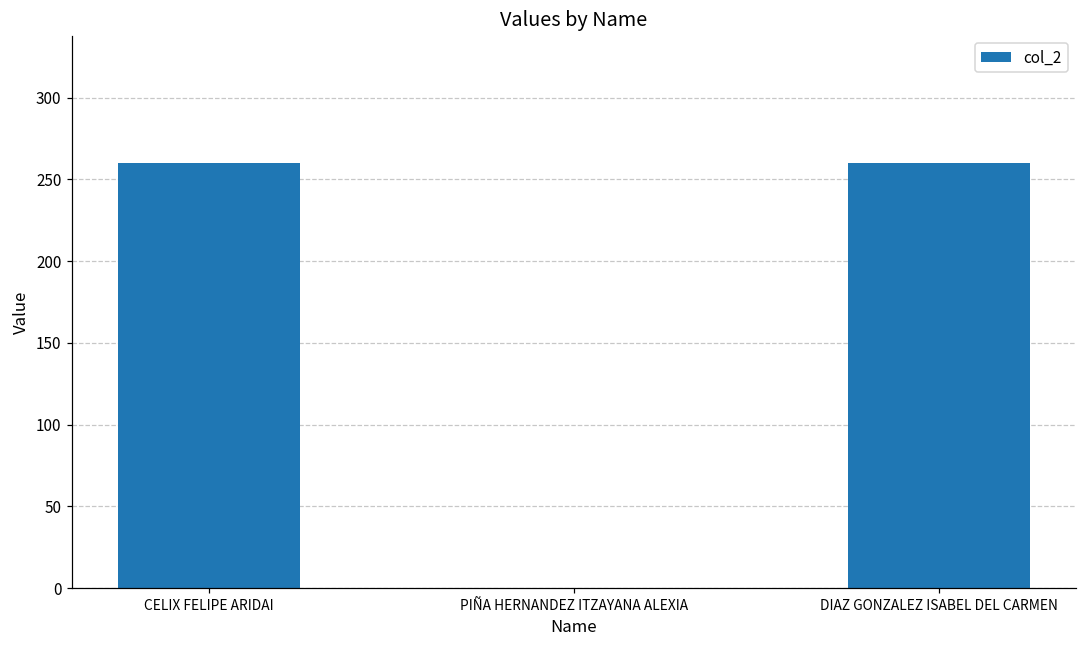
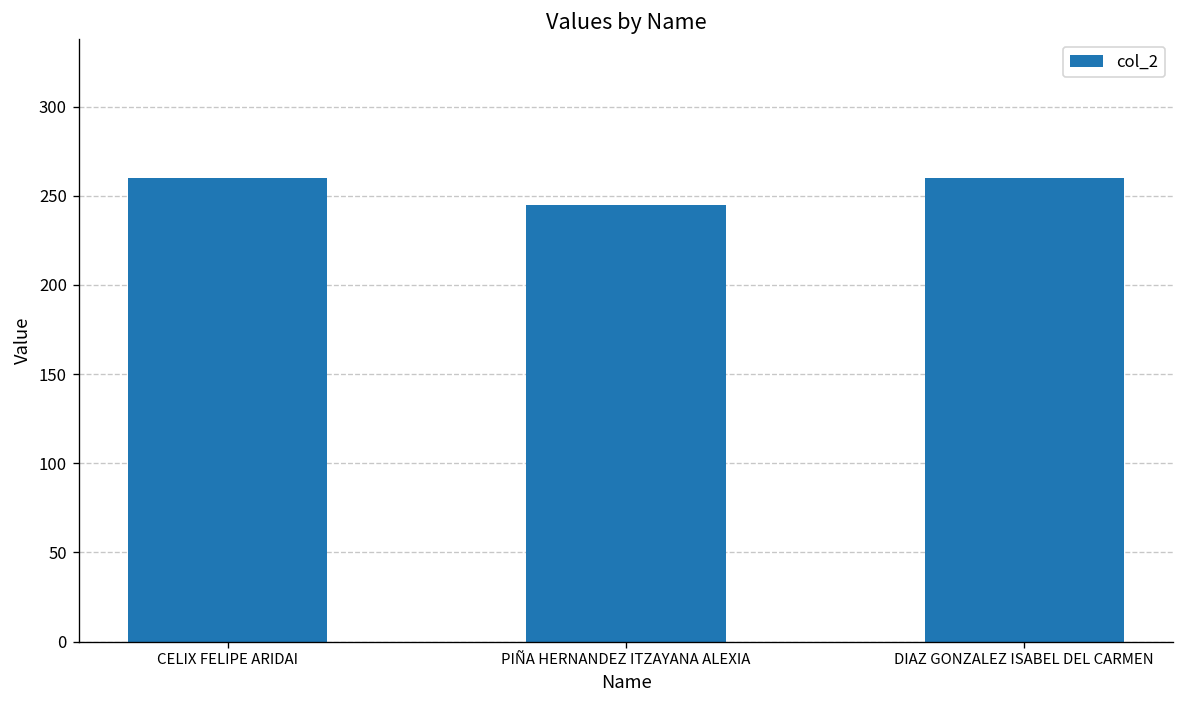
PIÑA HERNANDEZ ITZAYANA ALEXIA: 0 -> 245
